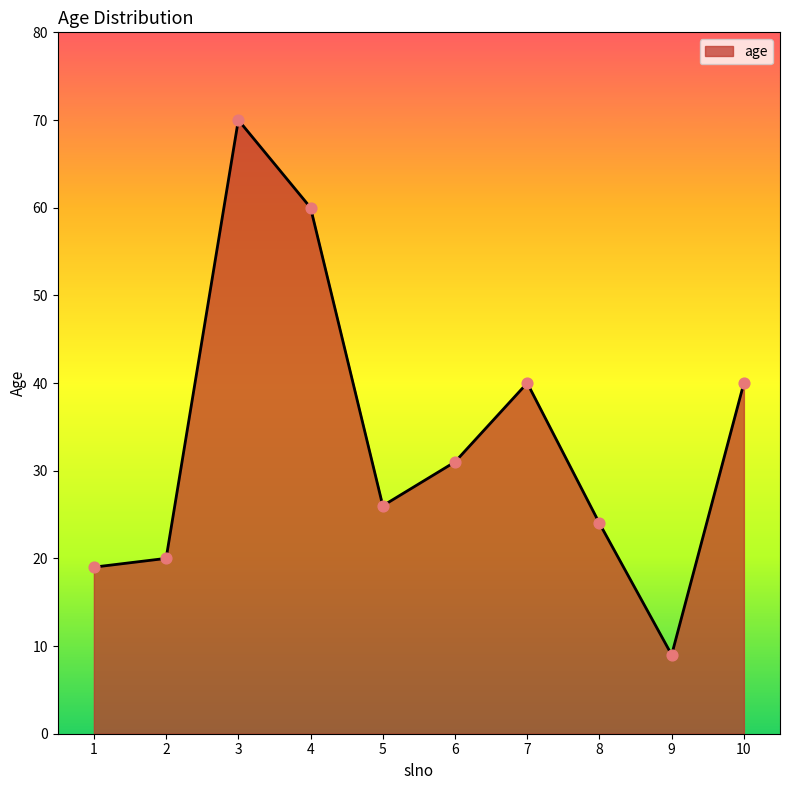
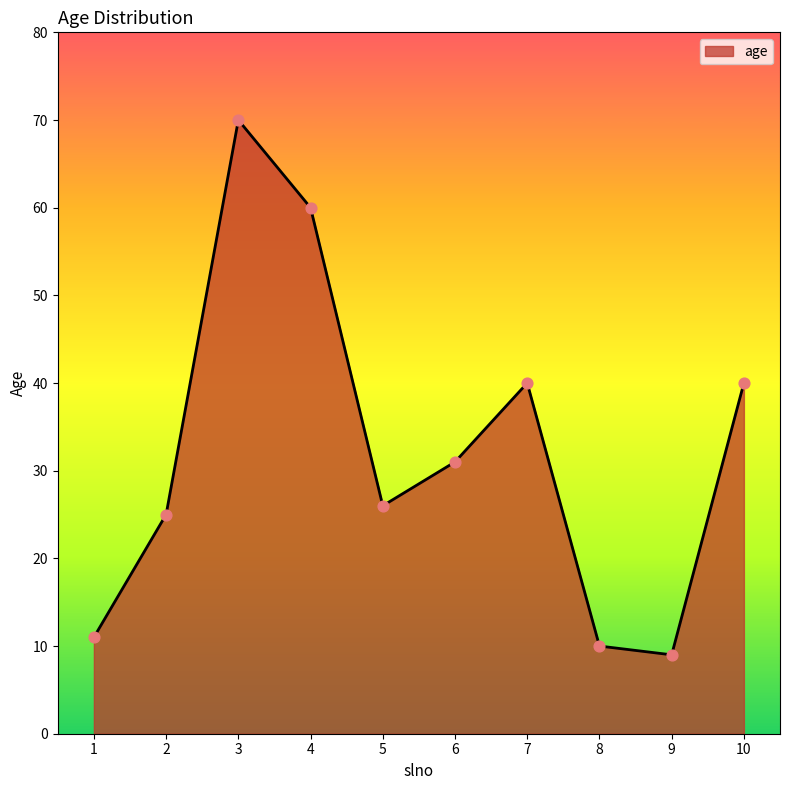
1: 19 -> 11
2: 20 -> 25
8: 24 -> 10
